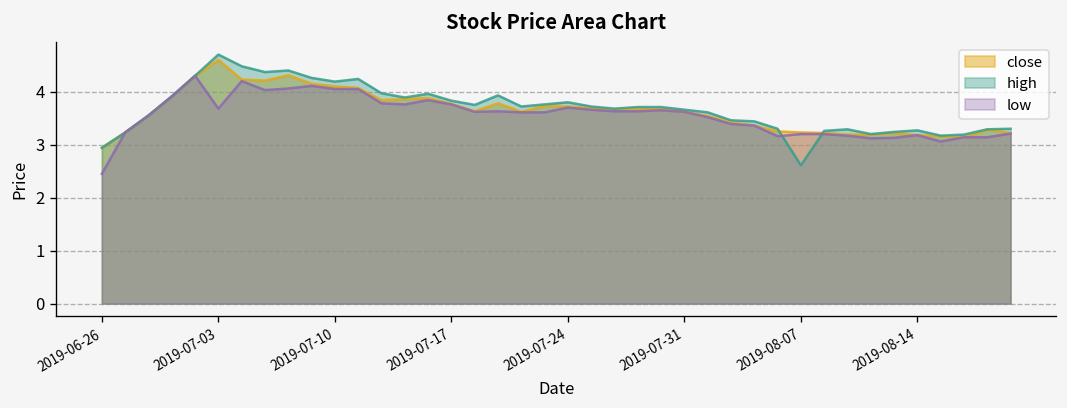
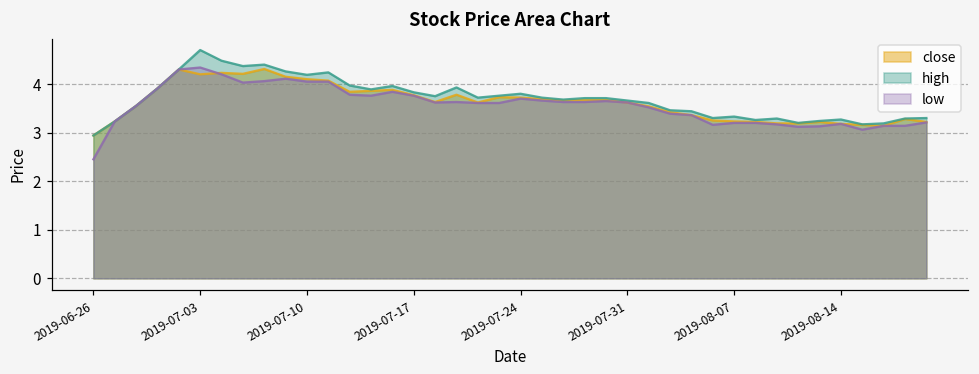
close, 2019-07-03: 4.6 -> 4.2
low, 2019-07-03: 3.7 -> 4.3
high, 2019-08-07: 2.6 -> 3.3
